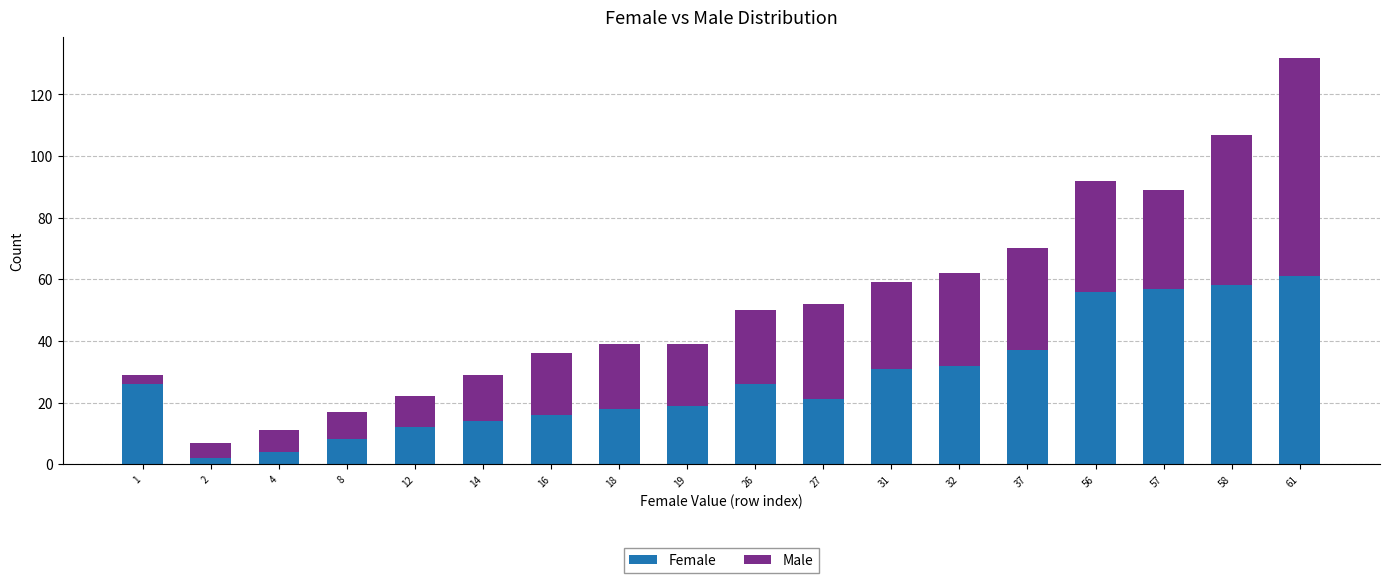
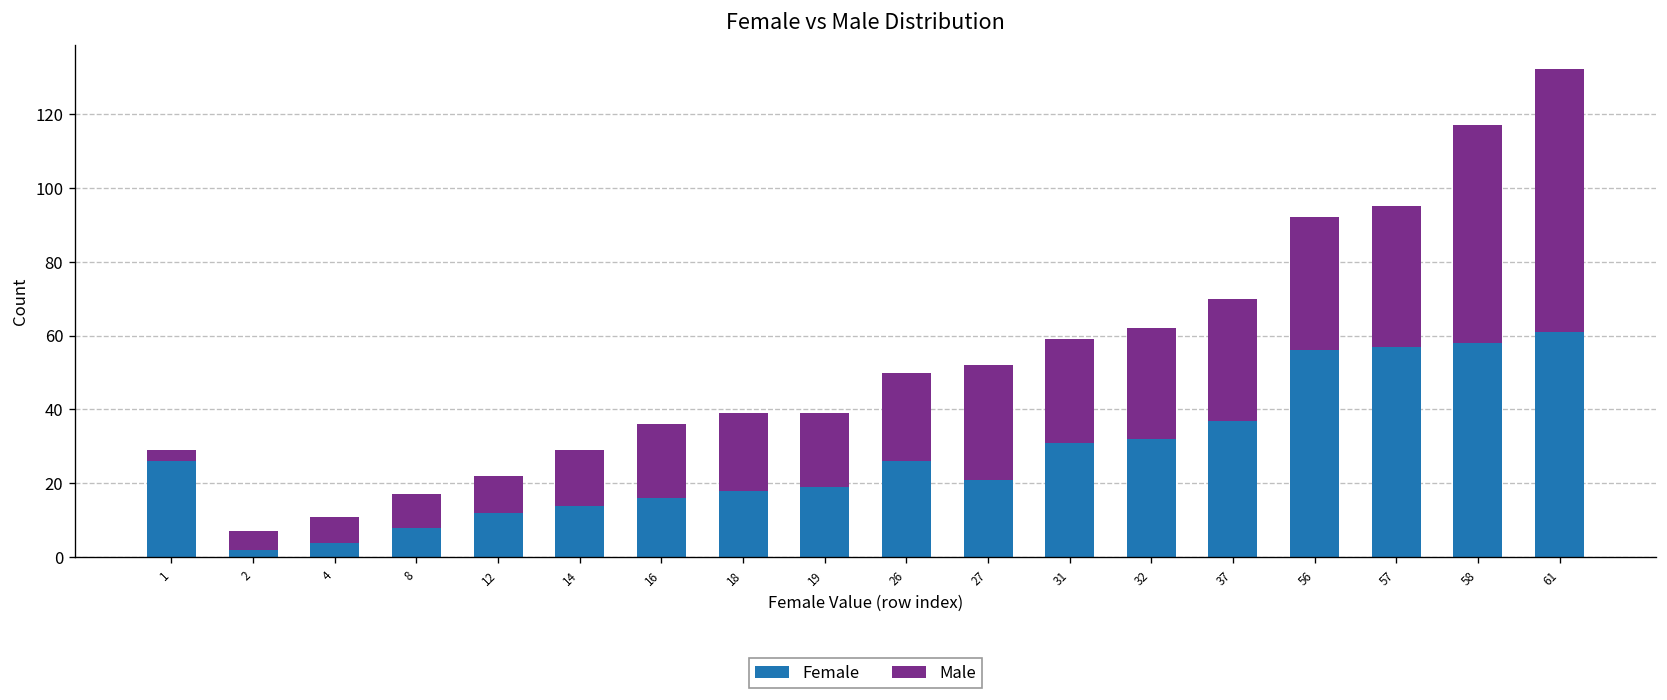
Male, 57: 32 -> 38
Male, 58: 49 -> 59
